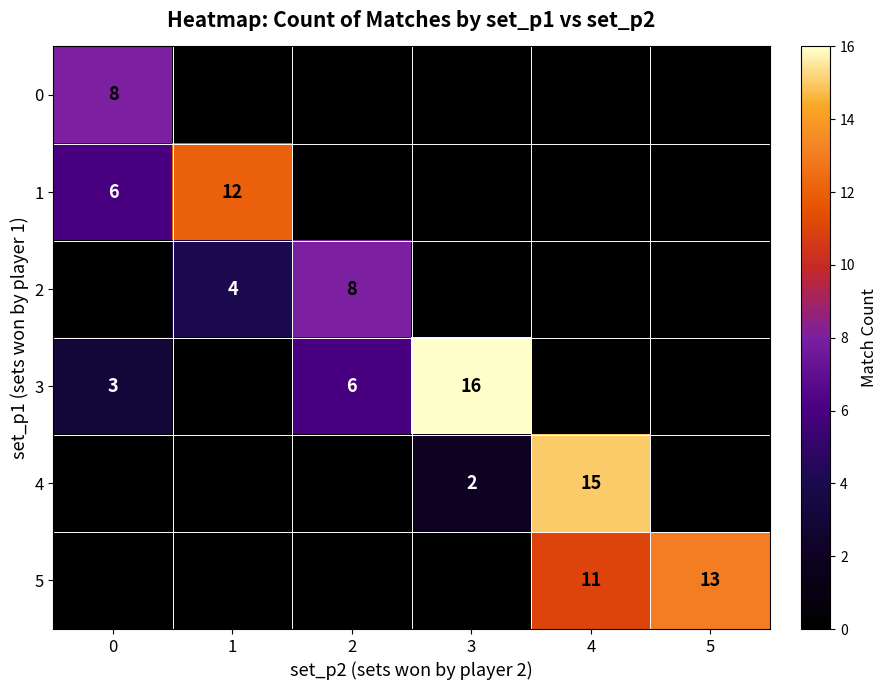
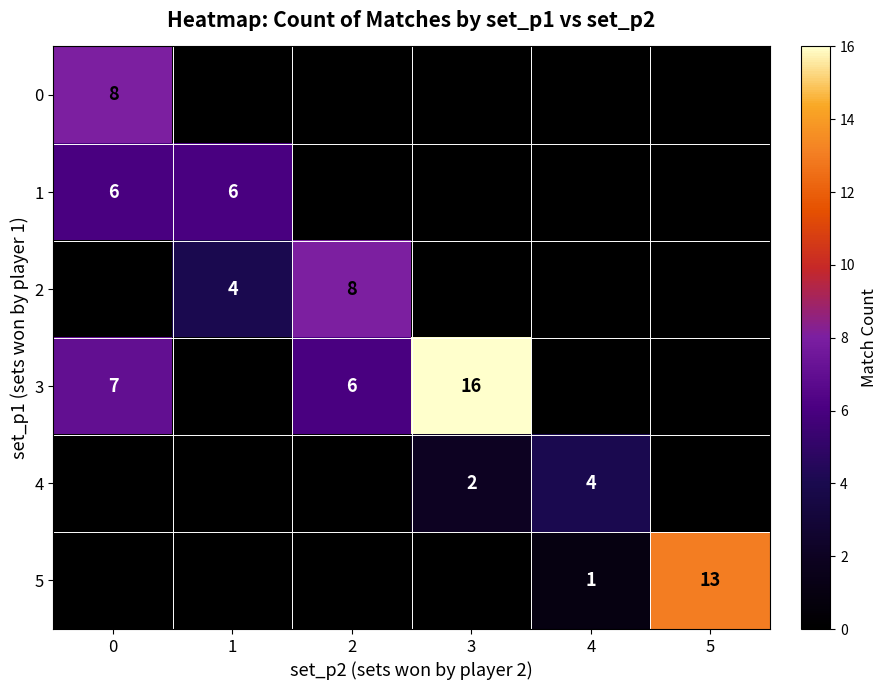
1, 1: 12 -> 6
3, 0: 3 -> 7
4, 4: 15 -> 4
5, 4: 11 -> 1
